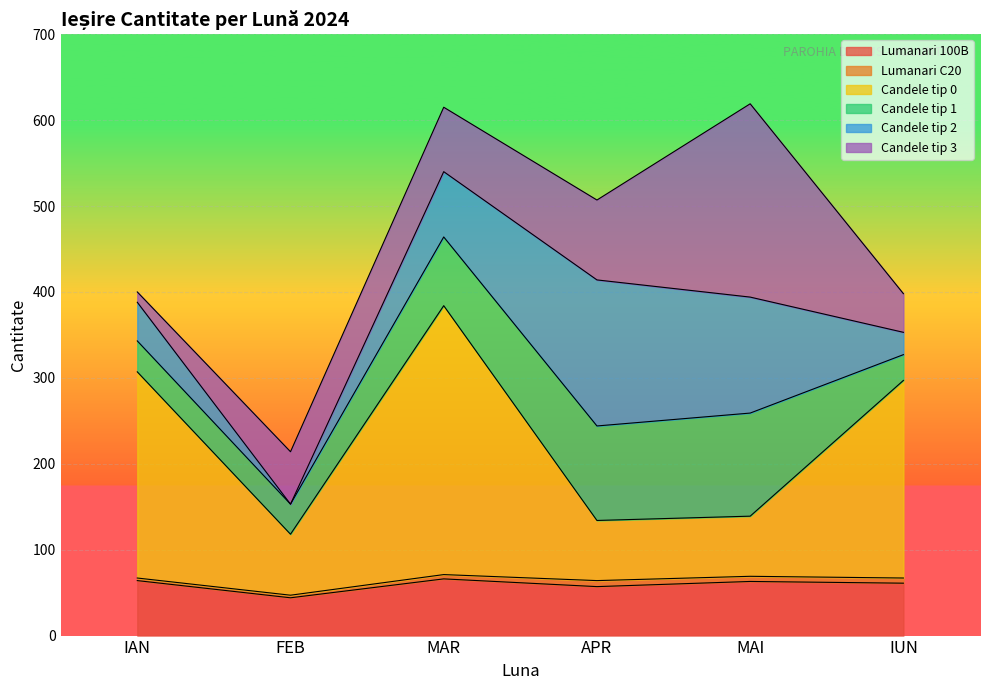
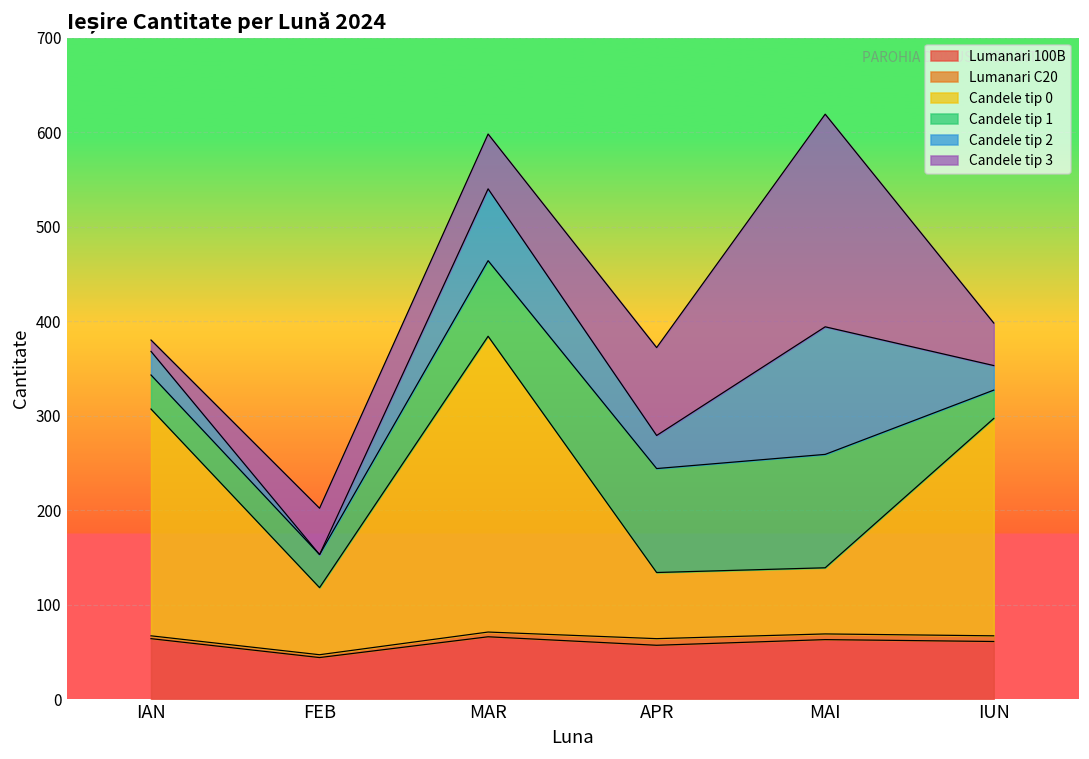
Candele tip 2, IAN: 50 -> 30
Candele tip 3, FEB: 60 -> 50
Candele tip 3, MAR: 80 -> 60
Candele tip 2, APR: 170 -> 40
